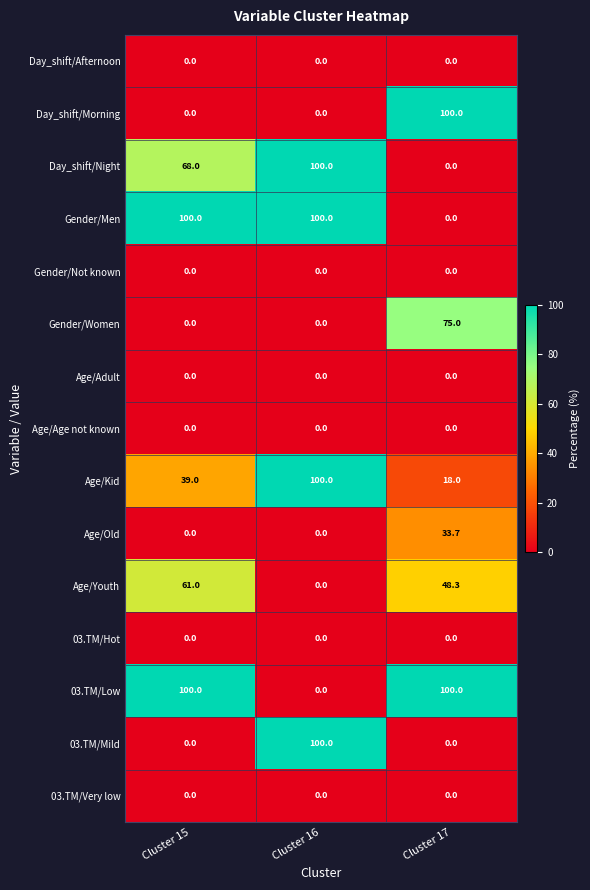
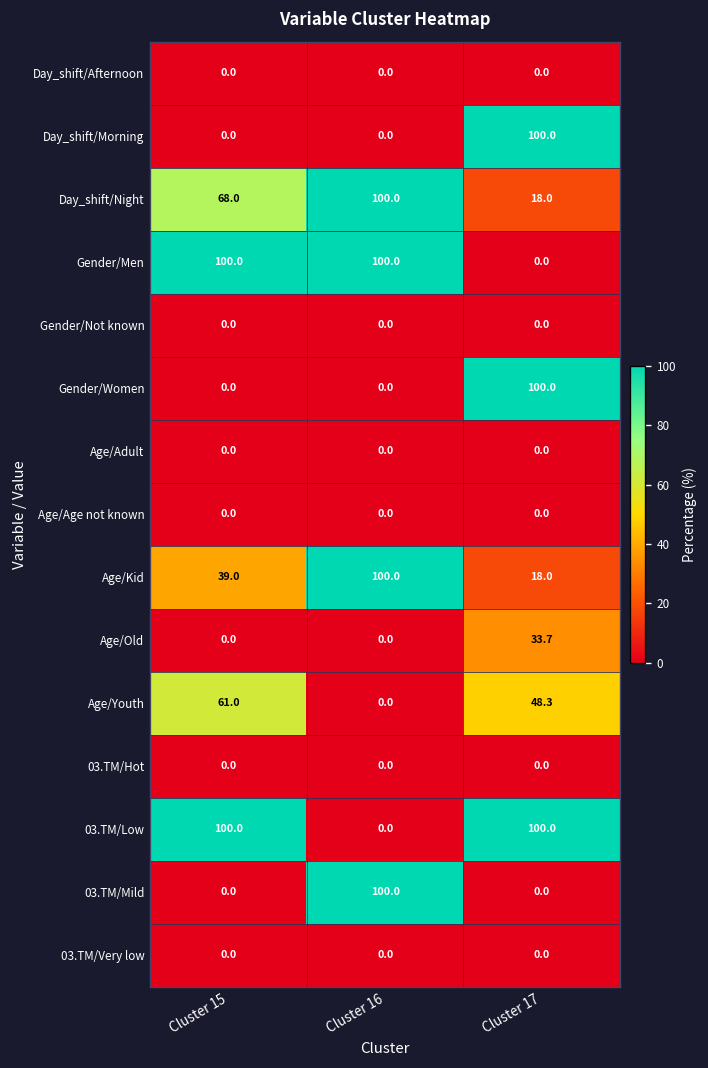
Day_shift/Night, Cluster 17: 0.0 -> 18.0
Gender/Women, Cluster 17: 75.0 -> 100.0
